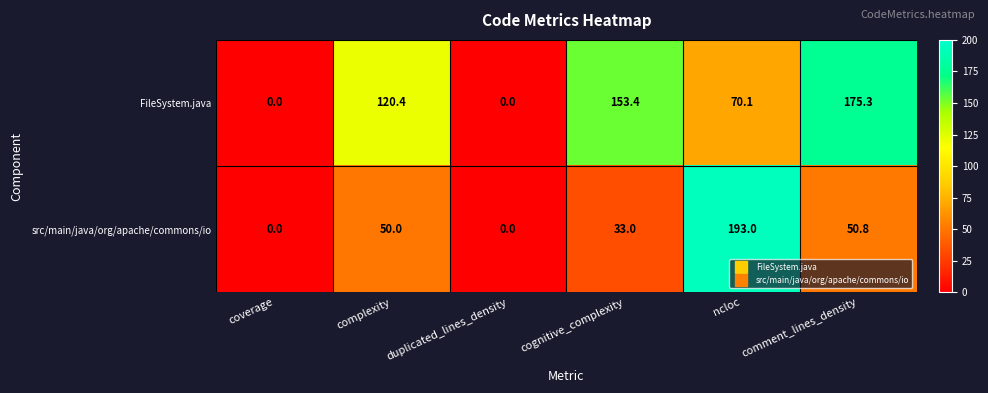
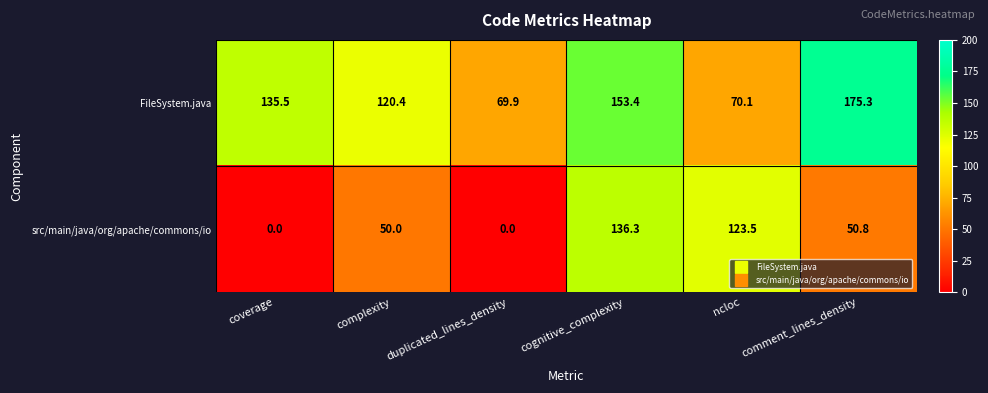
FileSystem.java, coverage: 0.0 -> 135.5
FileSystem.java, duplicated_lines_density: 0.0 -> 69.9
src/main/java/org/apache/commons/io, cognitive_complexity: 33.0 -> 136.3
src/main/java/org/apache/commons/io, ncloc: 193.0 -> 123.5
